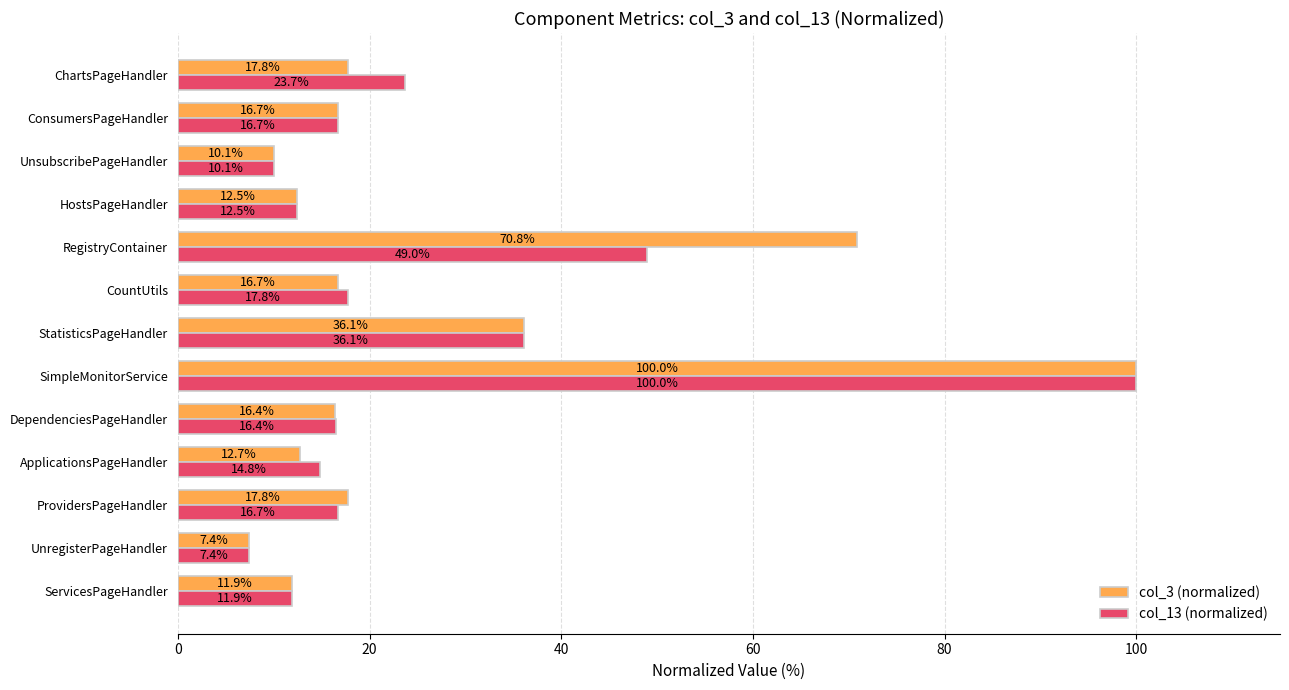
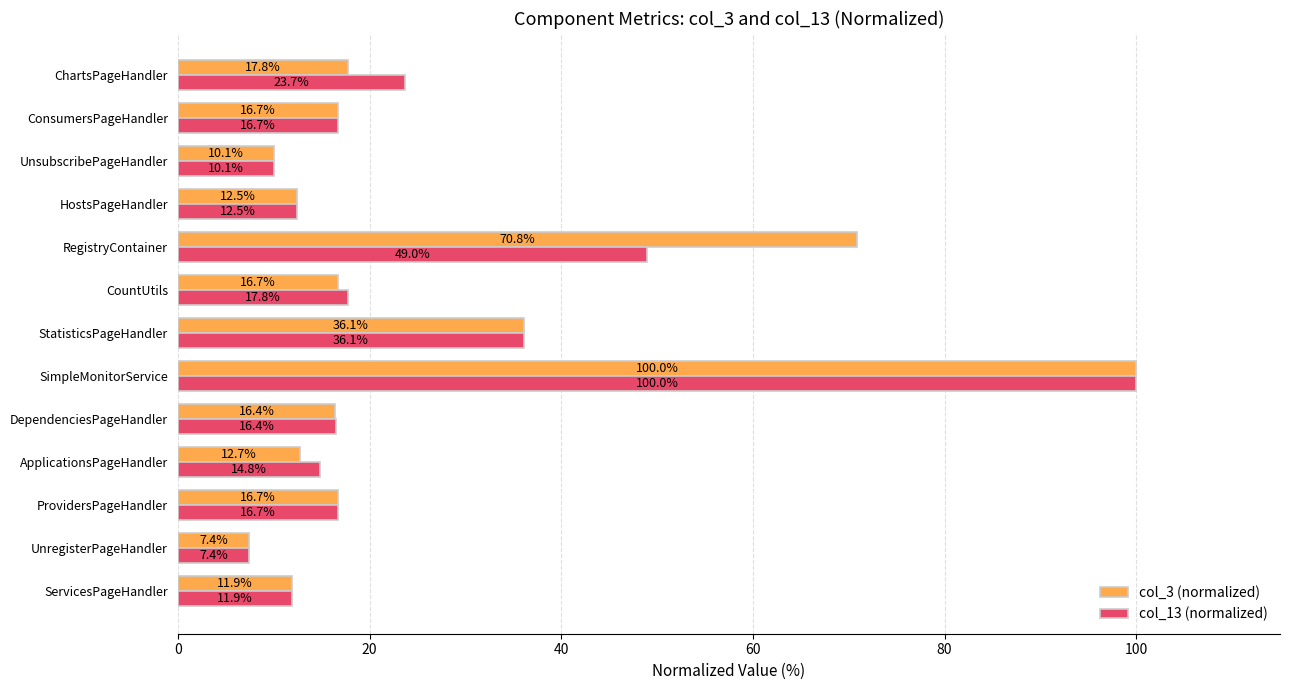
col_3 (normalized), ProvidersPageHandler: 17.8% -> 16.7%
